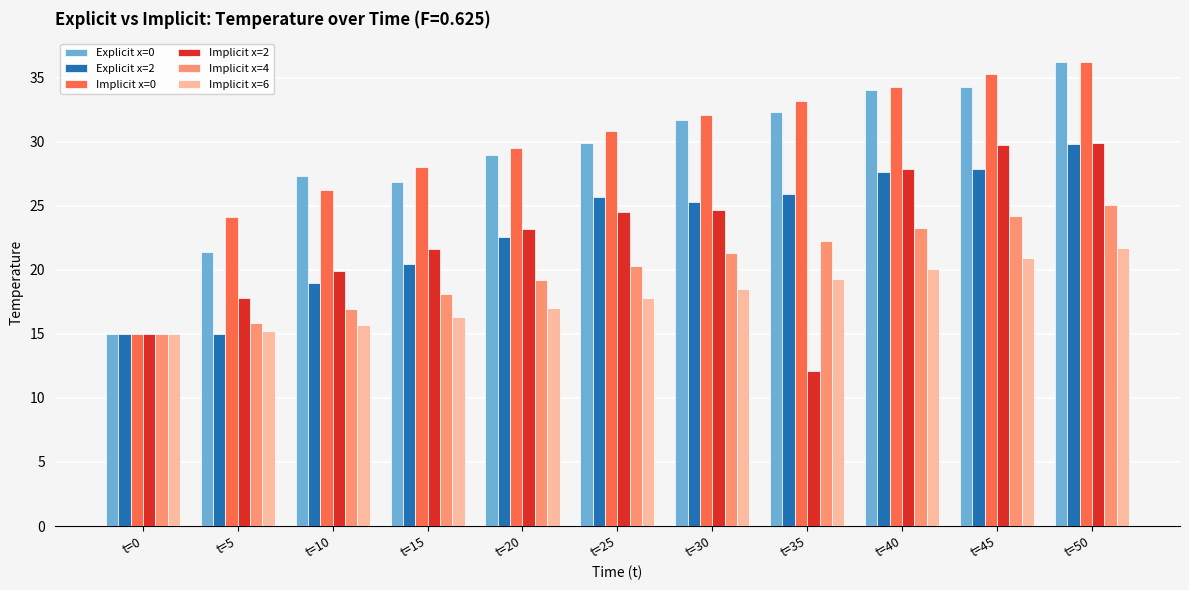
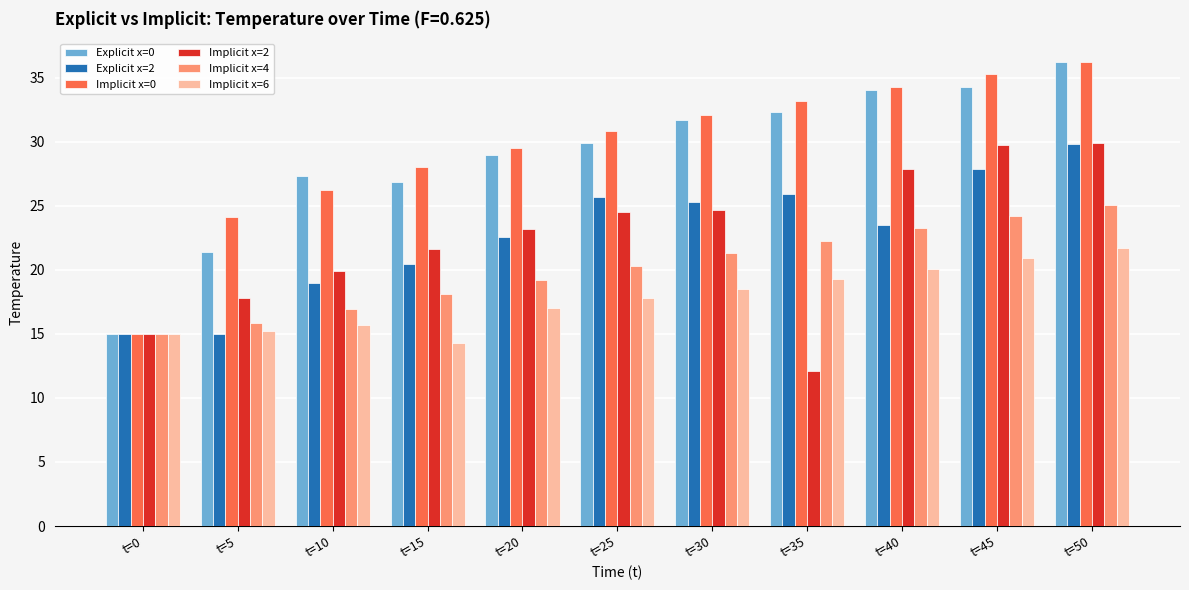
Implicit x=6, t=15: 16.3 -> 14.3
Explicit x=2, t=40: 27.7 -> 23.5
